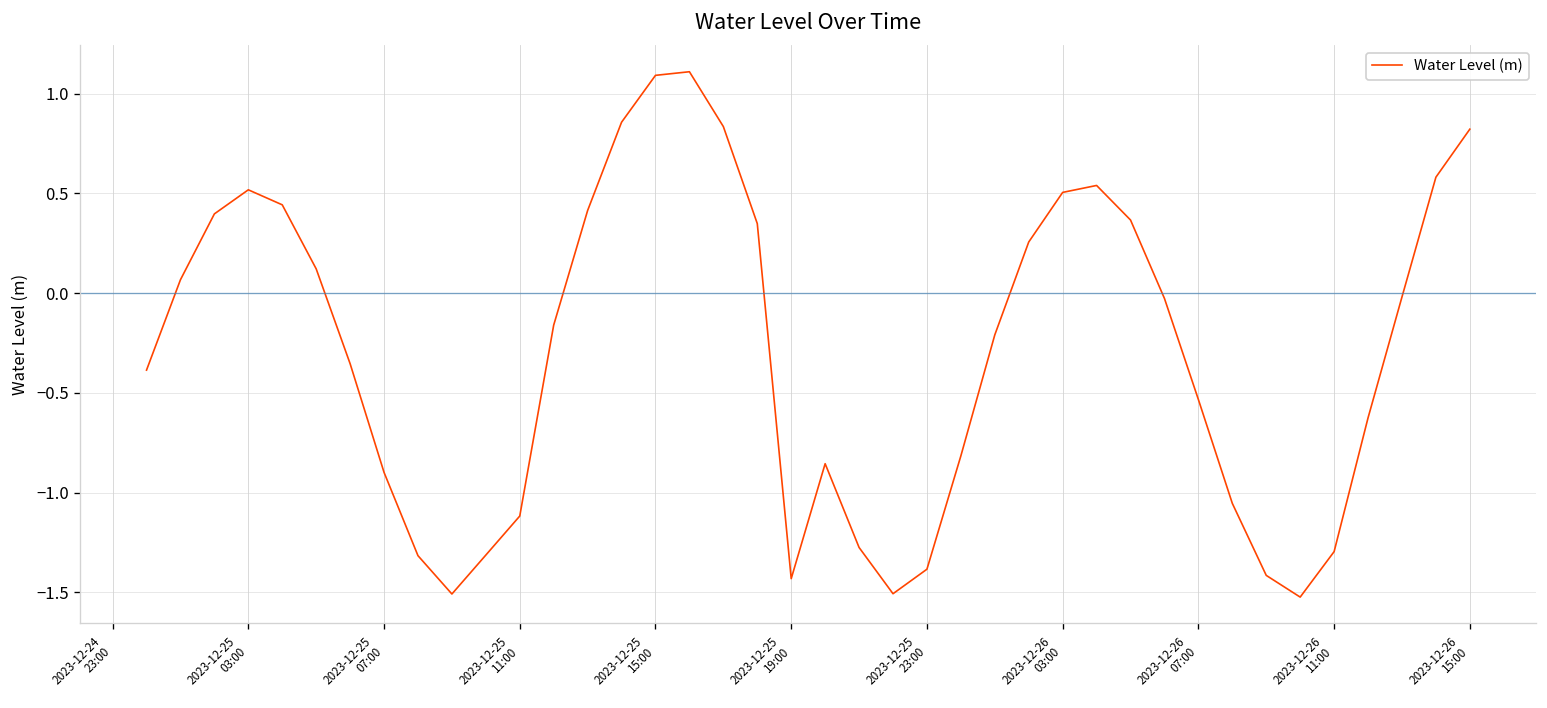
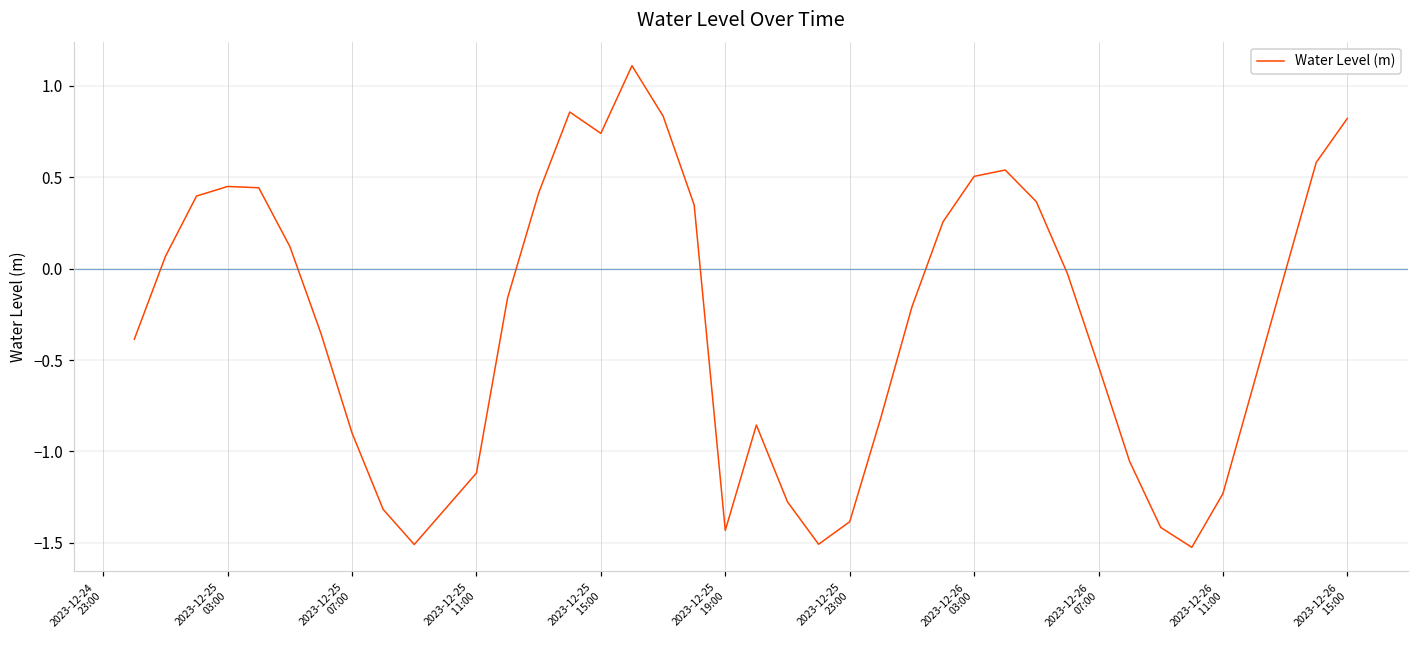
2023-12-25 03:00: 0.52 -> 0.45
2023-12-25 15:00: 1.09 -> 0.74
2023-12-26 11:00: -1.30 -> -1.23
